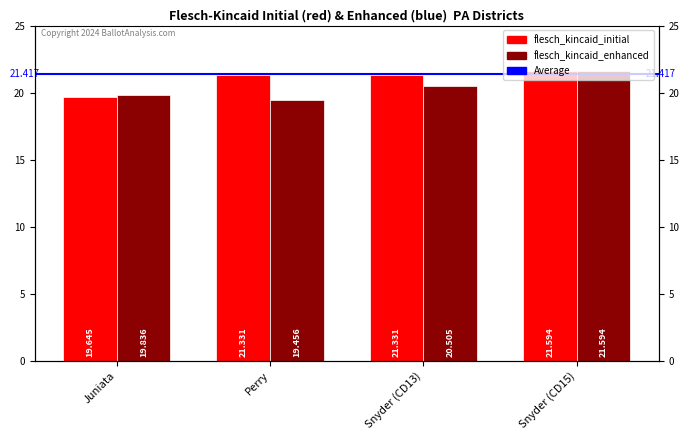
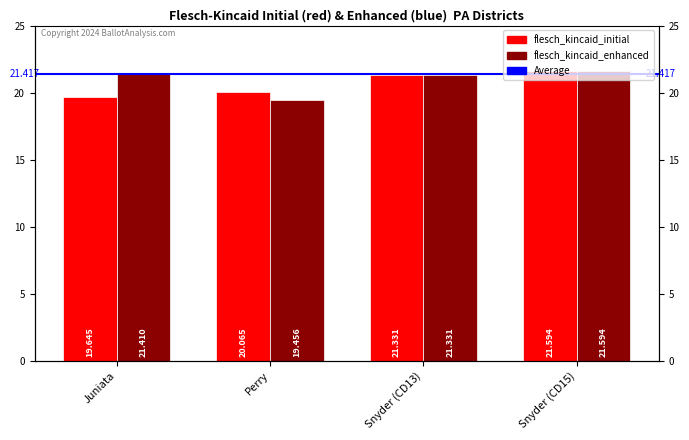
flesch_kincaid_enhanced, Juniata: 19.836 -> 21.410
flesch_kincaid_initial, Perry: 21.331 -> 20.065
flesch_kincaid_enhanced, Snyder (CD13): 20.505 -> 21.331
